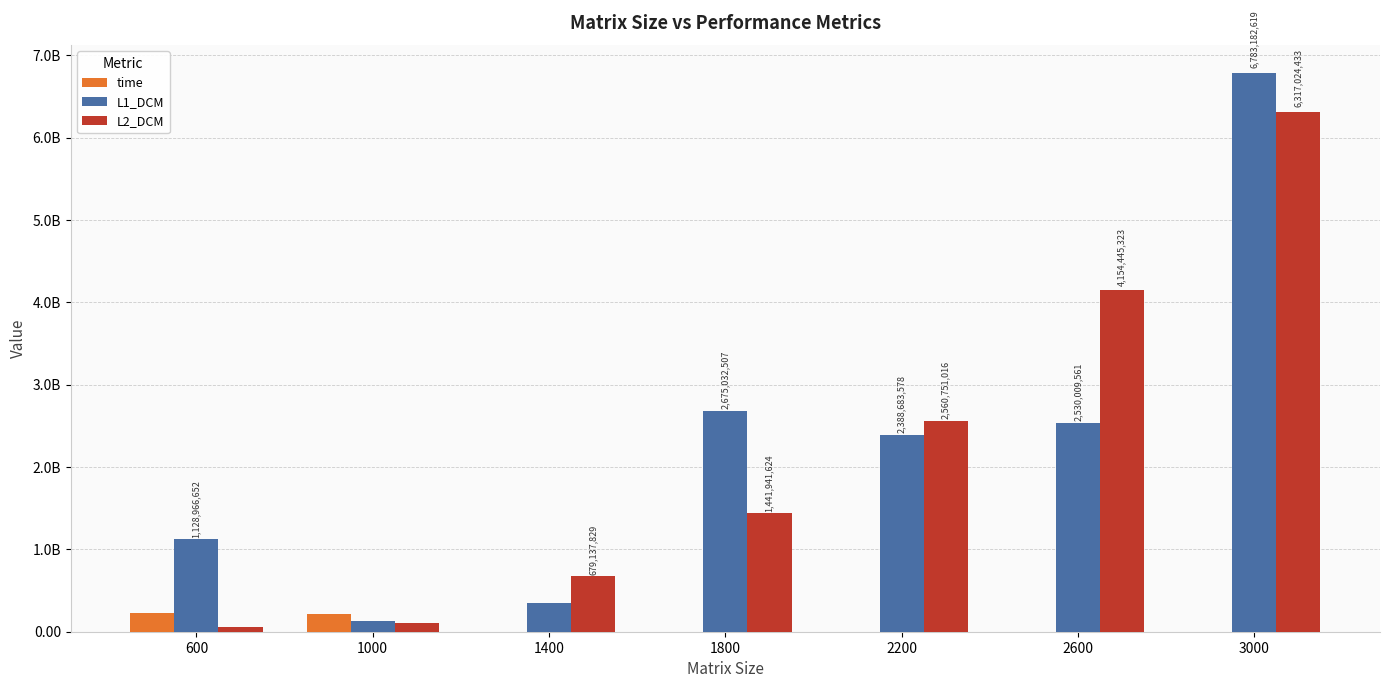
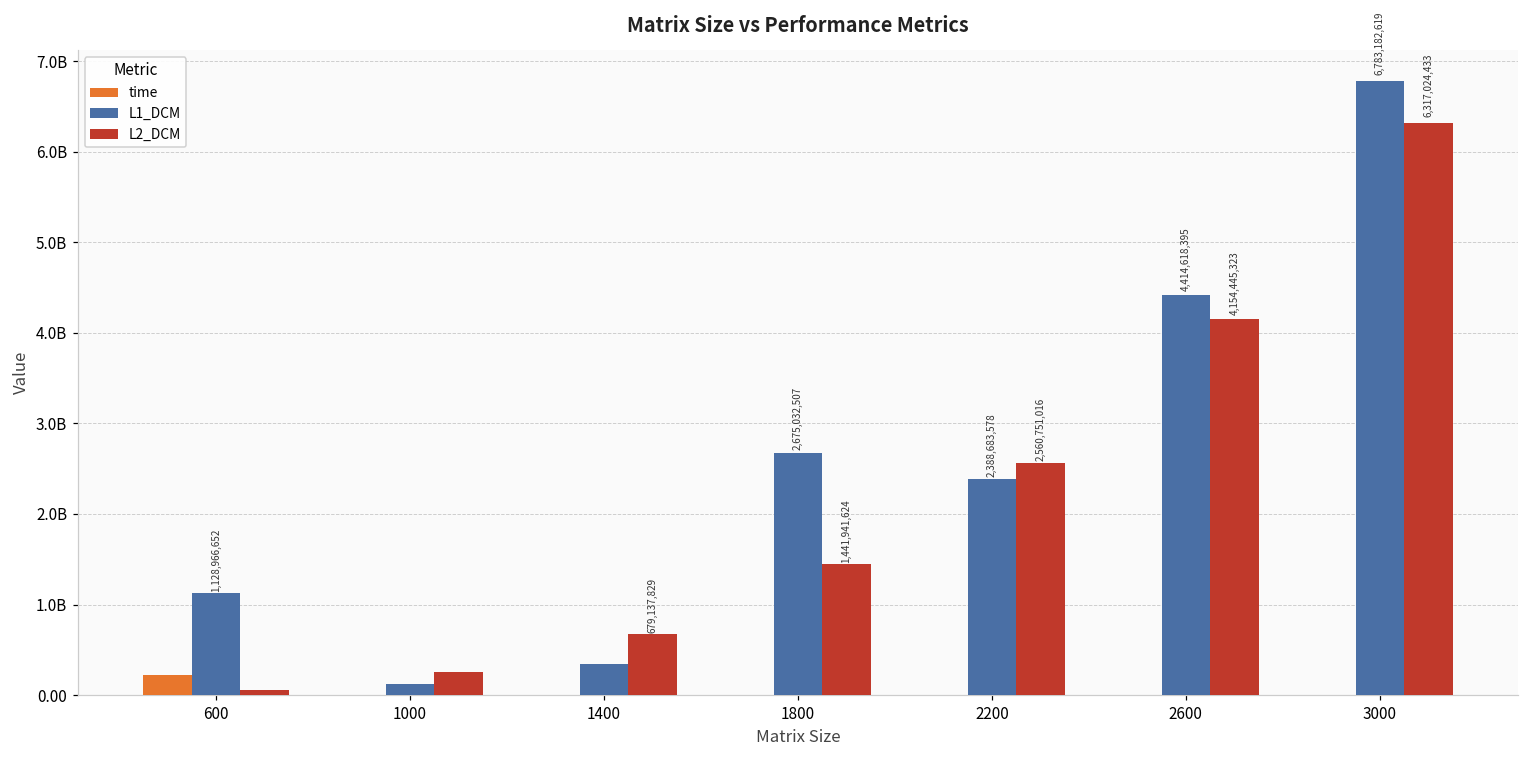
time, 1000: 200000000 -> 0
L2_DCM, 1000: 100000000 -> 300000000
L1_DCM, 2600: 2,530,009,561 -> 4,414,618,395
